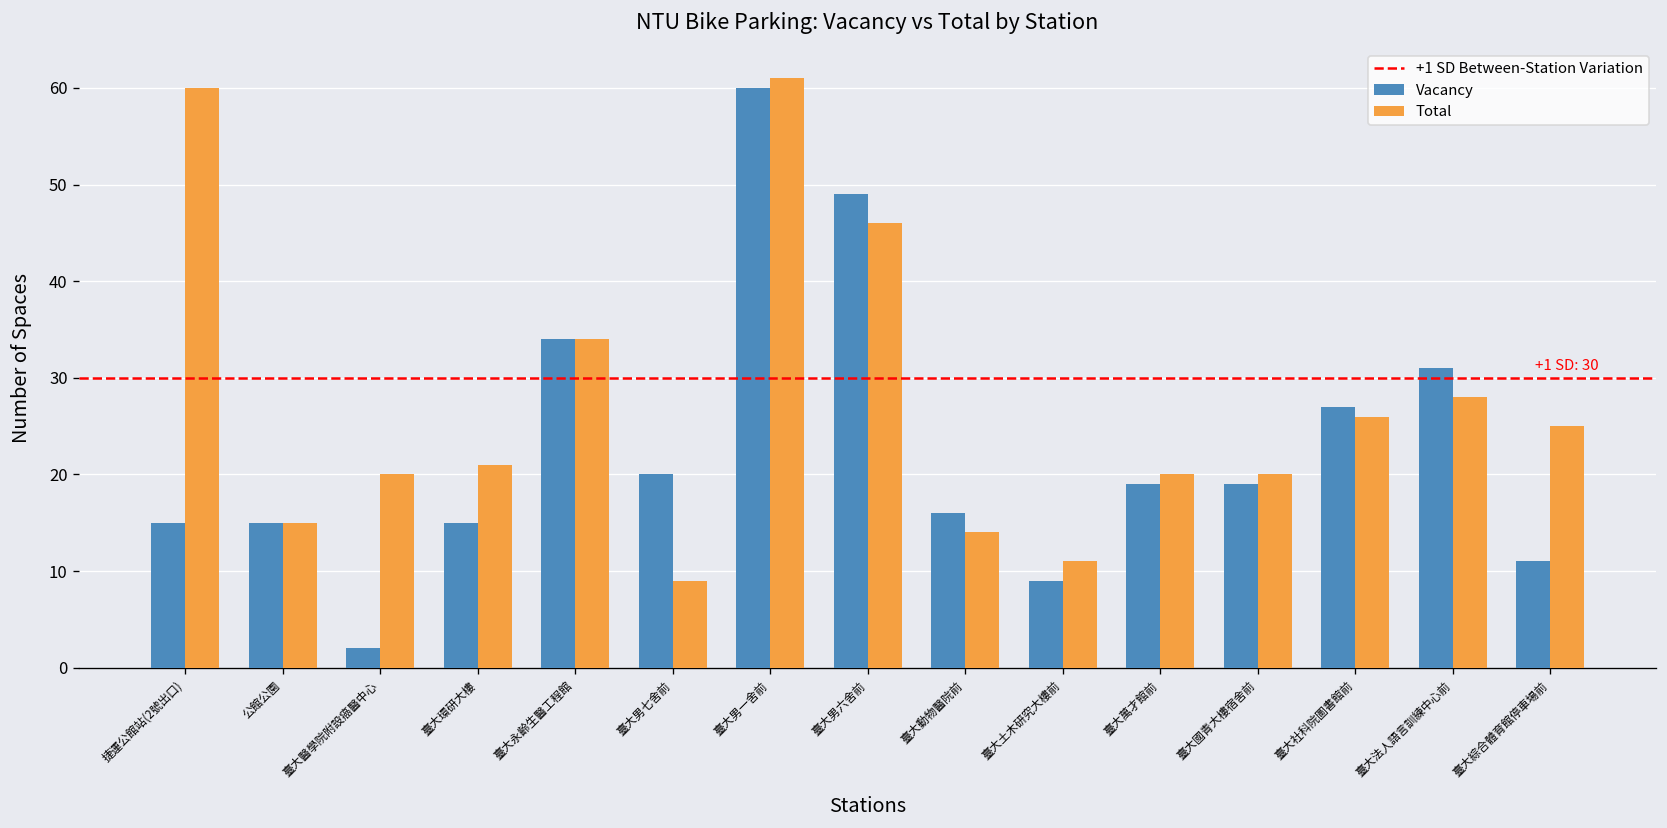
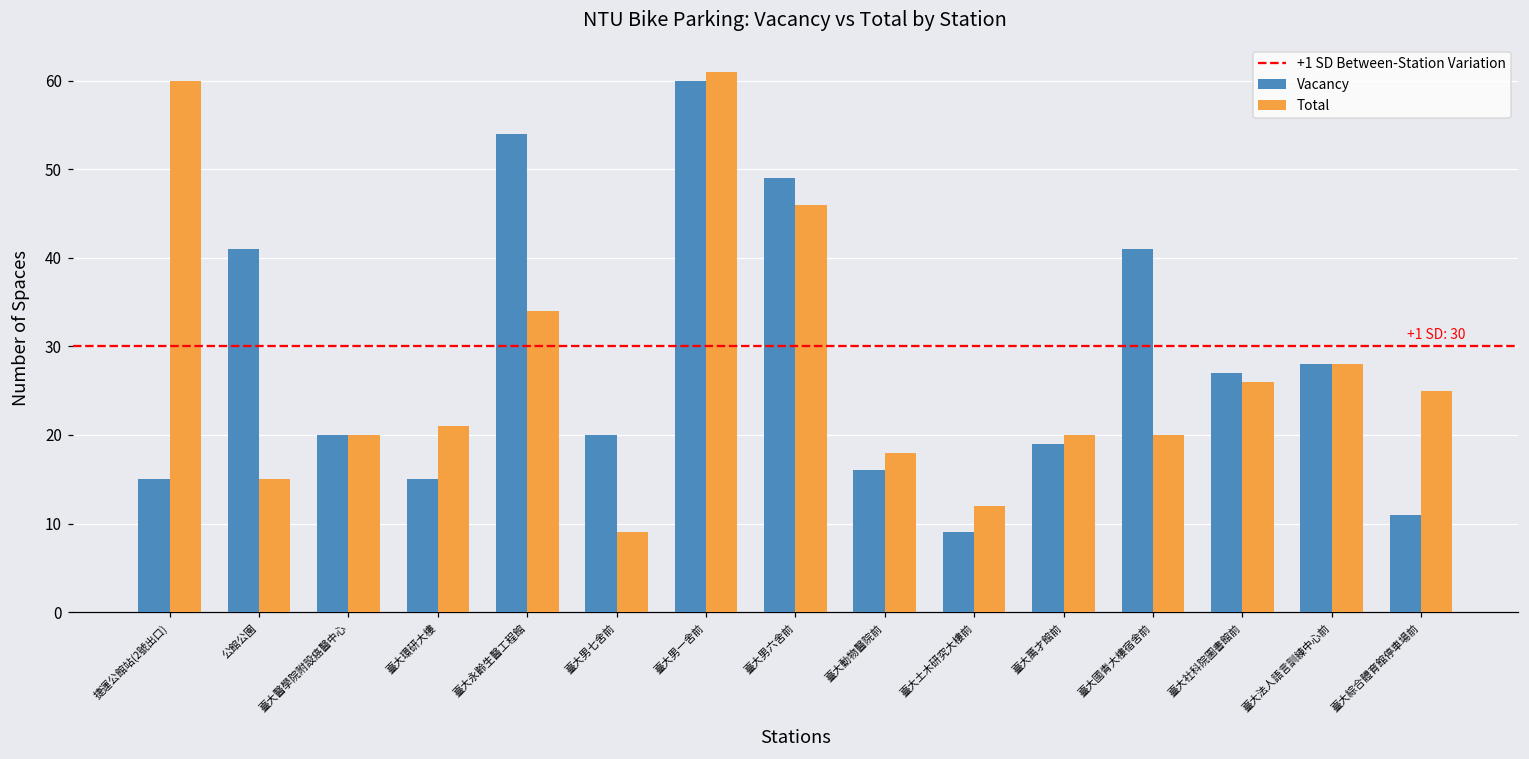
Vacancy, 公館公園: 15 -> 41
Vacancy, 臺大醫學院附設癌醫中心: 2 -> 20
Vacancy, 臺大永齡生醫工程館: 34 -> 54
Total, 臺大動物醫院前: 14 -> 18
Total, 臺大土木研究大樓前: 11 -> 12
Vacancy, 臺大國青大樓宿舍前: 19 -> 41
Vacancy, 臺大法人語言訓練中心前: 31 -> 28
